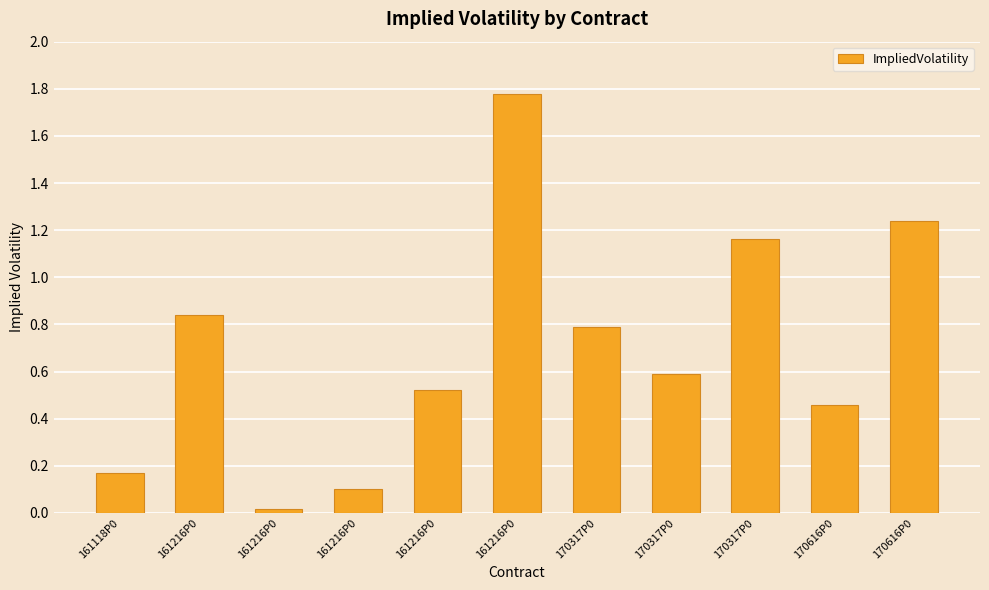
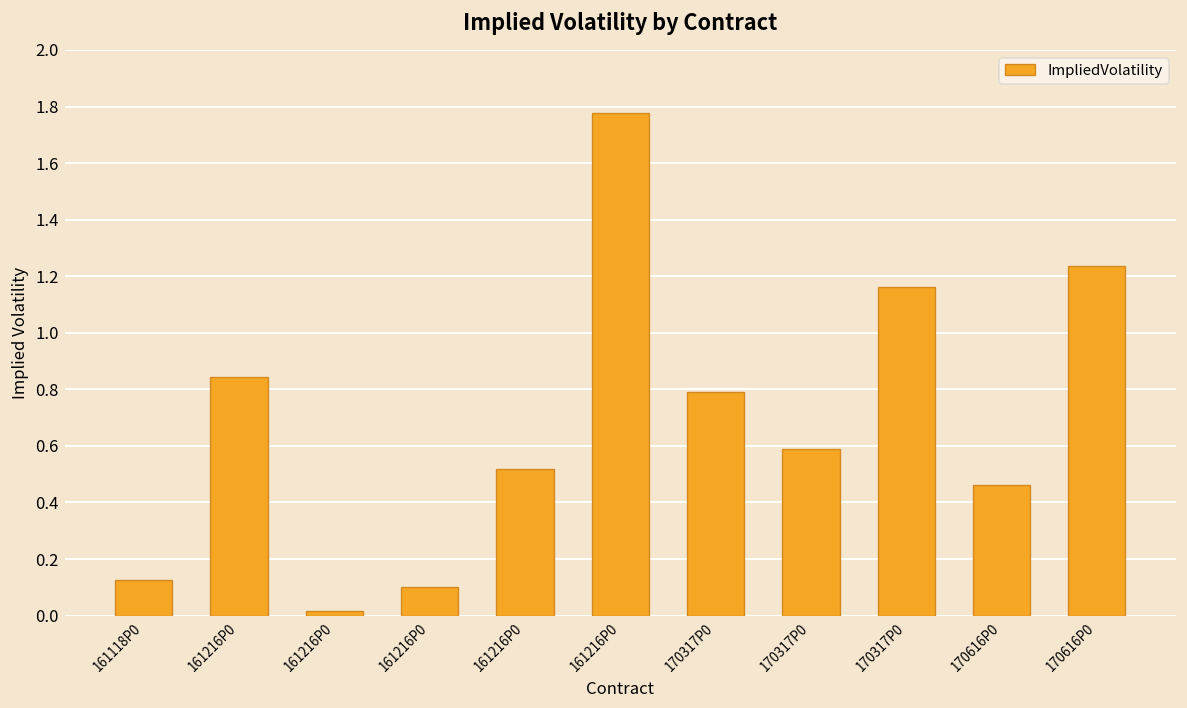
161118P0: 0.17 -> 0.13
